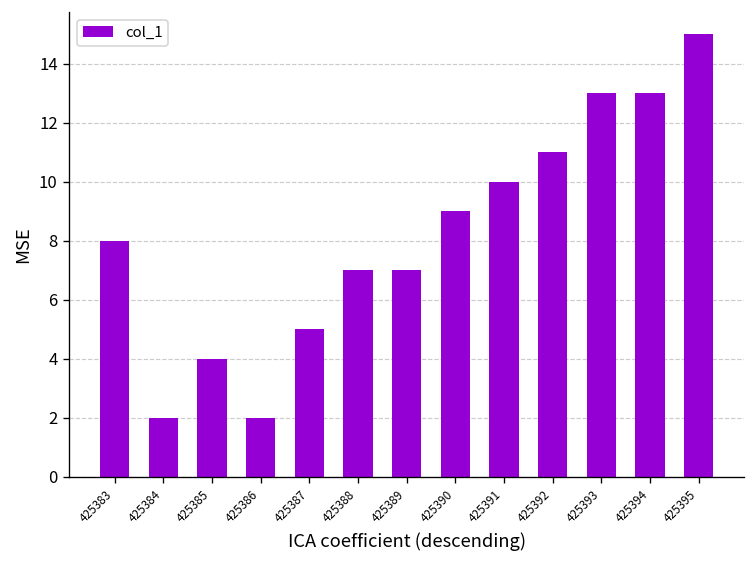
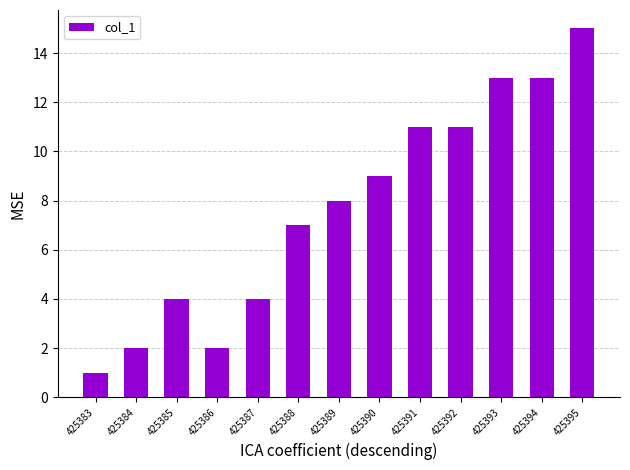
425383: 8 -> 1
425387: 5 -> 4
425389: 7 -> 8
425391: 10 -> 11
